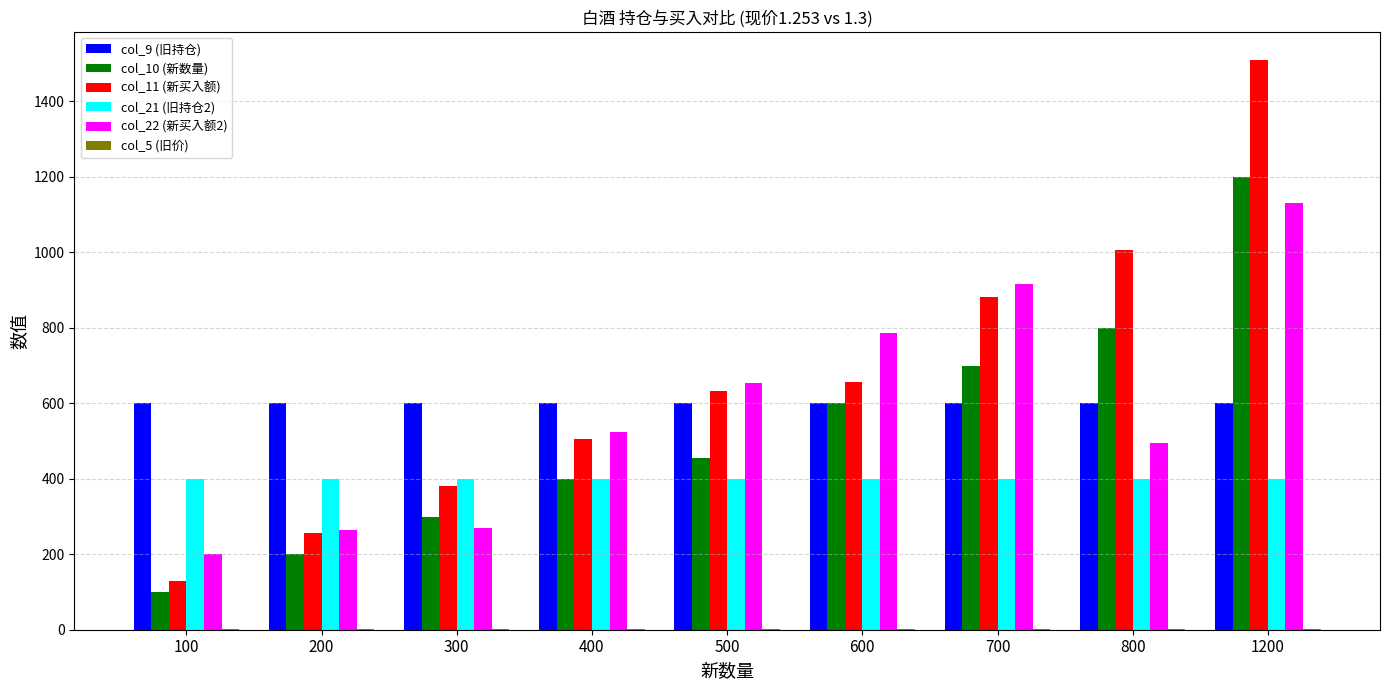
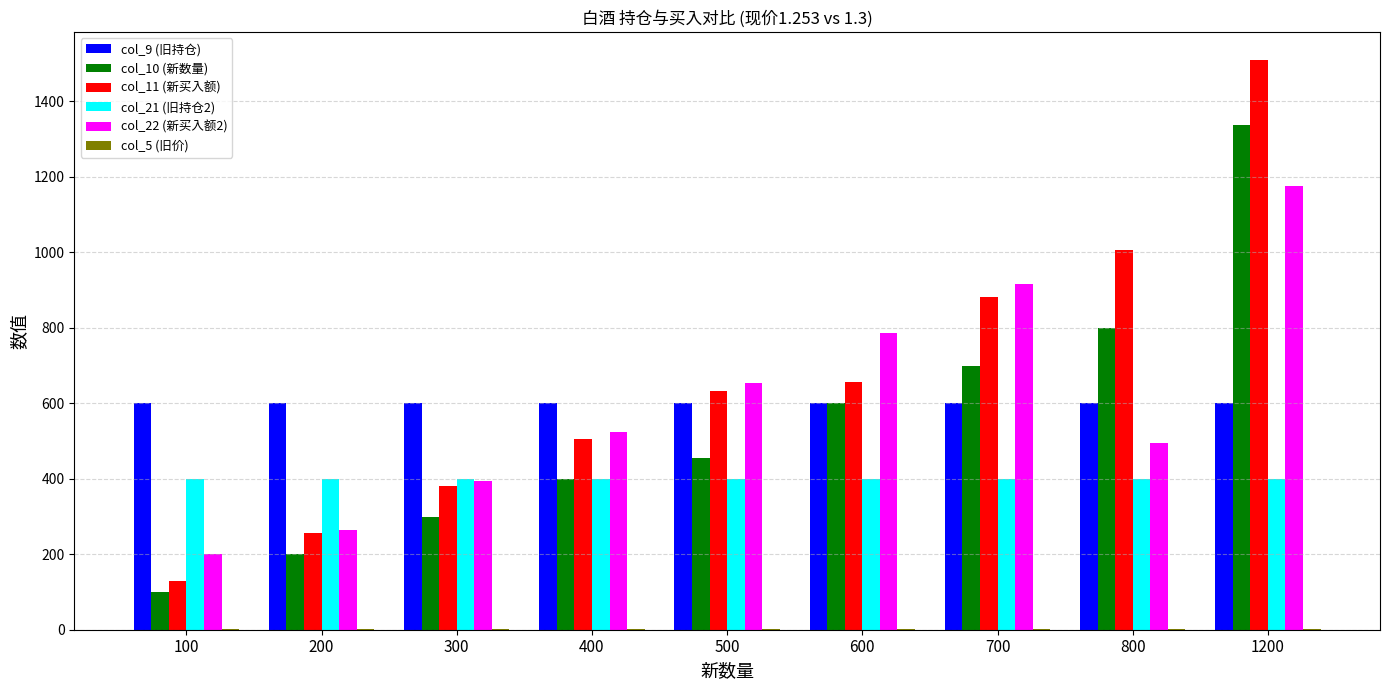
col_22 (新买入额2), 300: 270 -> 400
col_10 (新数量), 1200: 1200 -> 1340
col_22 (新买入额2), 1200: 1130 -> 1180
